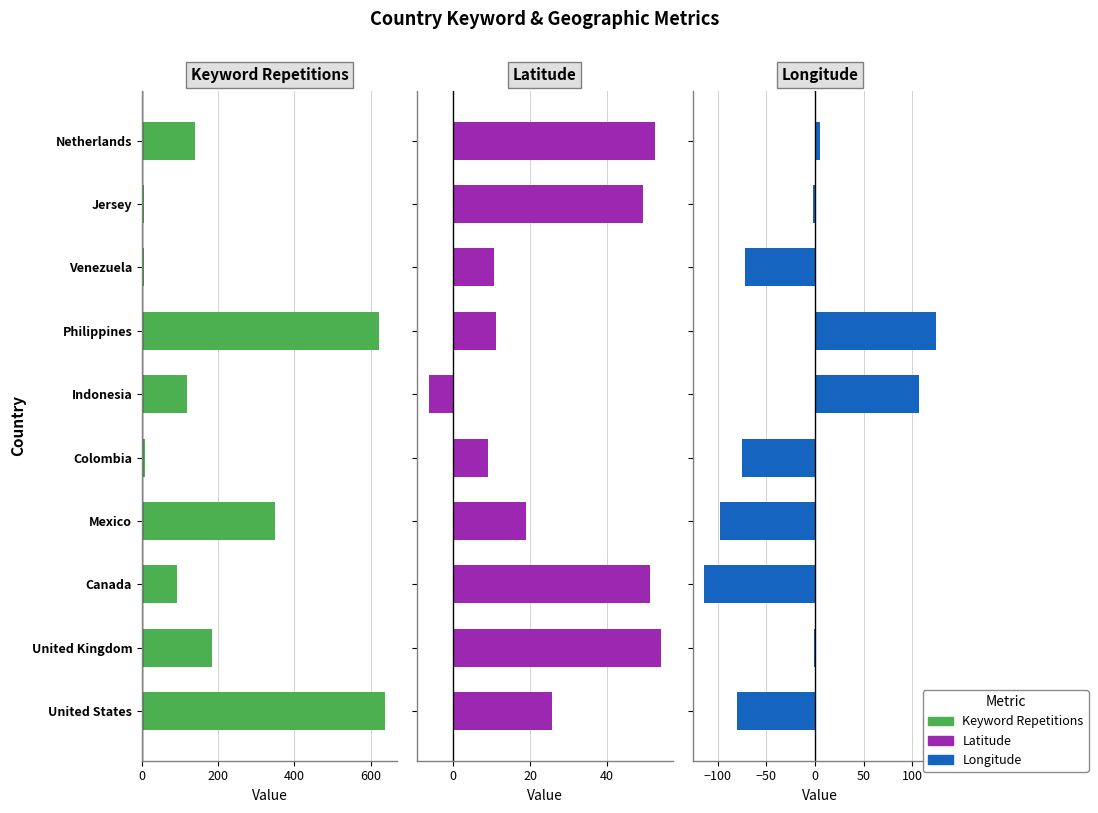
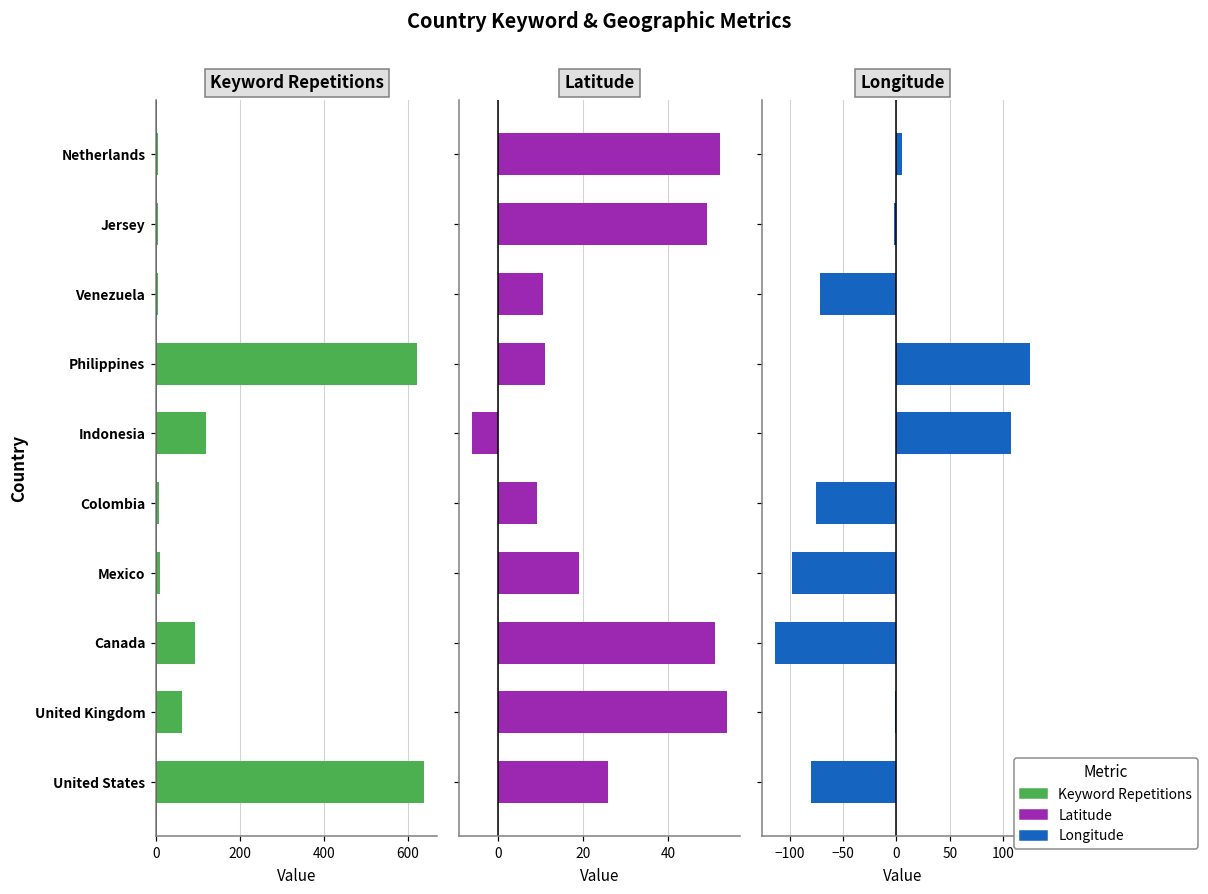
Keyword Repetitions, Netherlands: 140 -> 10
Keyword Repetitions, Mexico: 350 -> 10
Keyword Repetitions, United Kingdom: 180 -> 60
